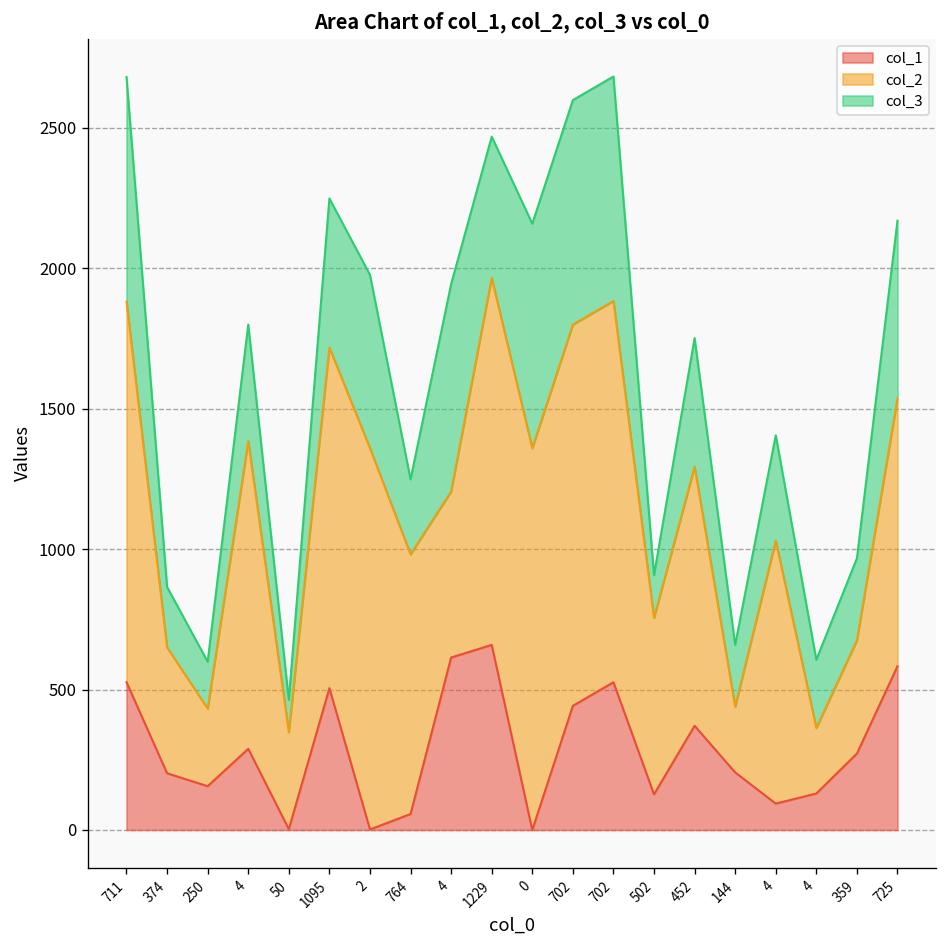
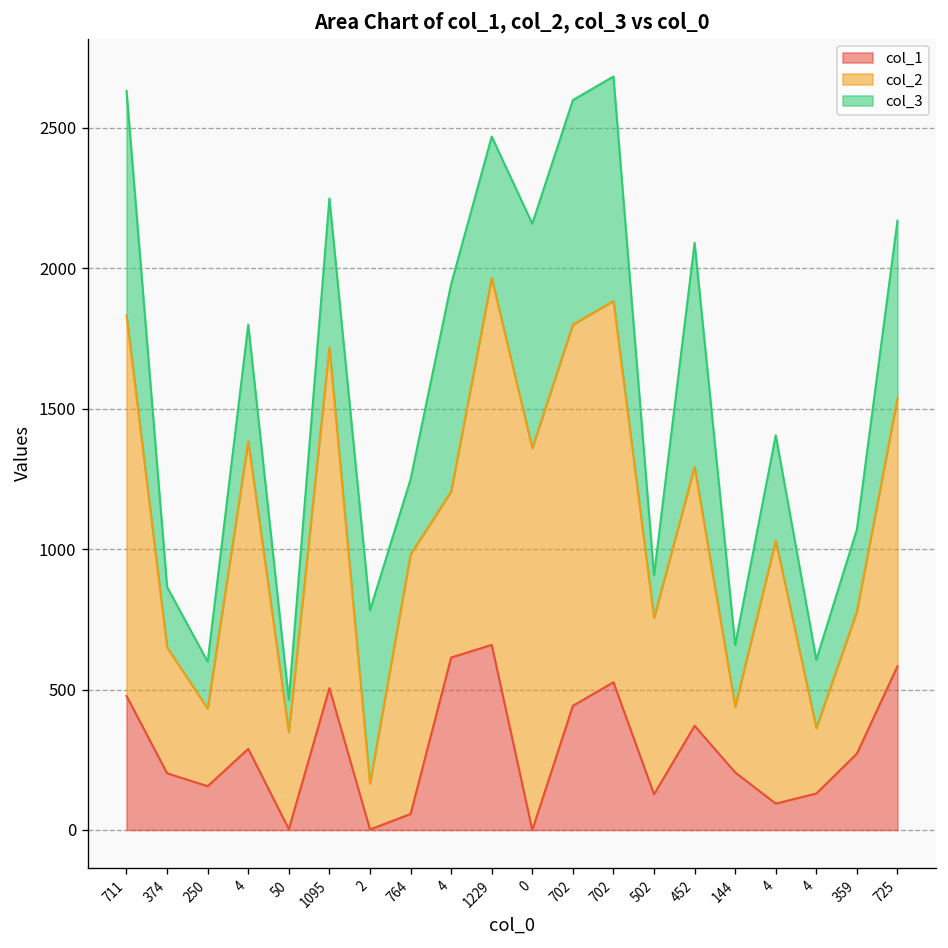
col_1, 711: 530 -> 480
col_2, 2: 1360 -> 160
col_3, 452: 460 -> 800
col_2, 359: 400 -> 510
